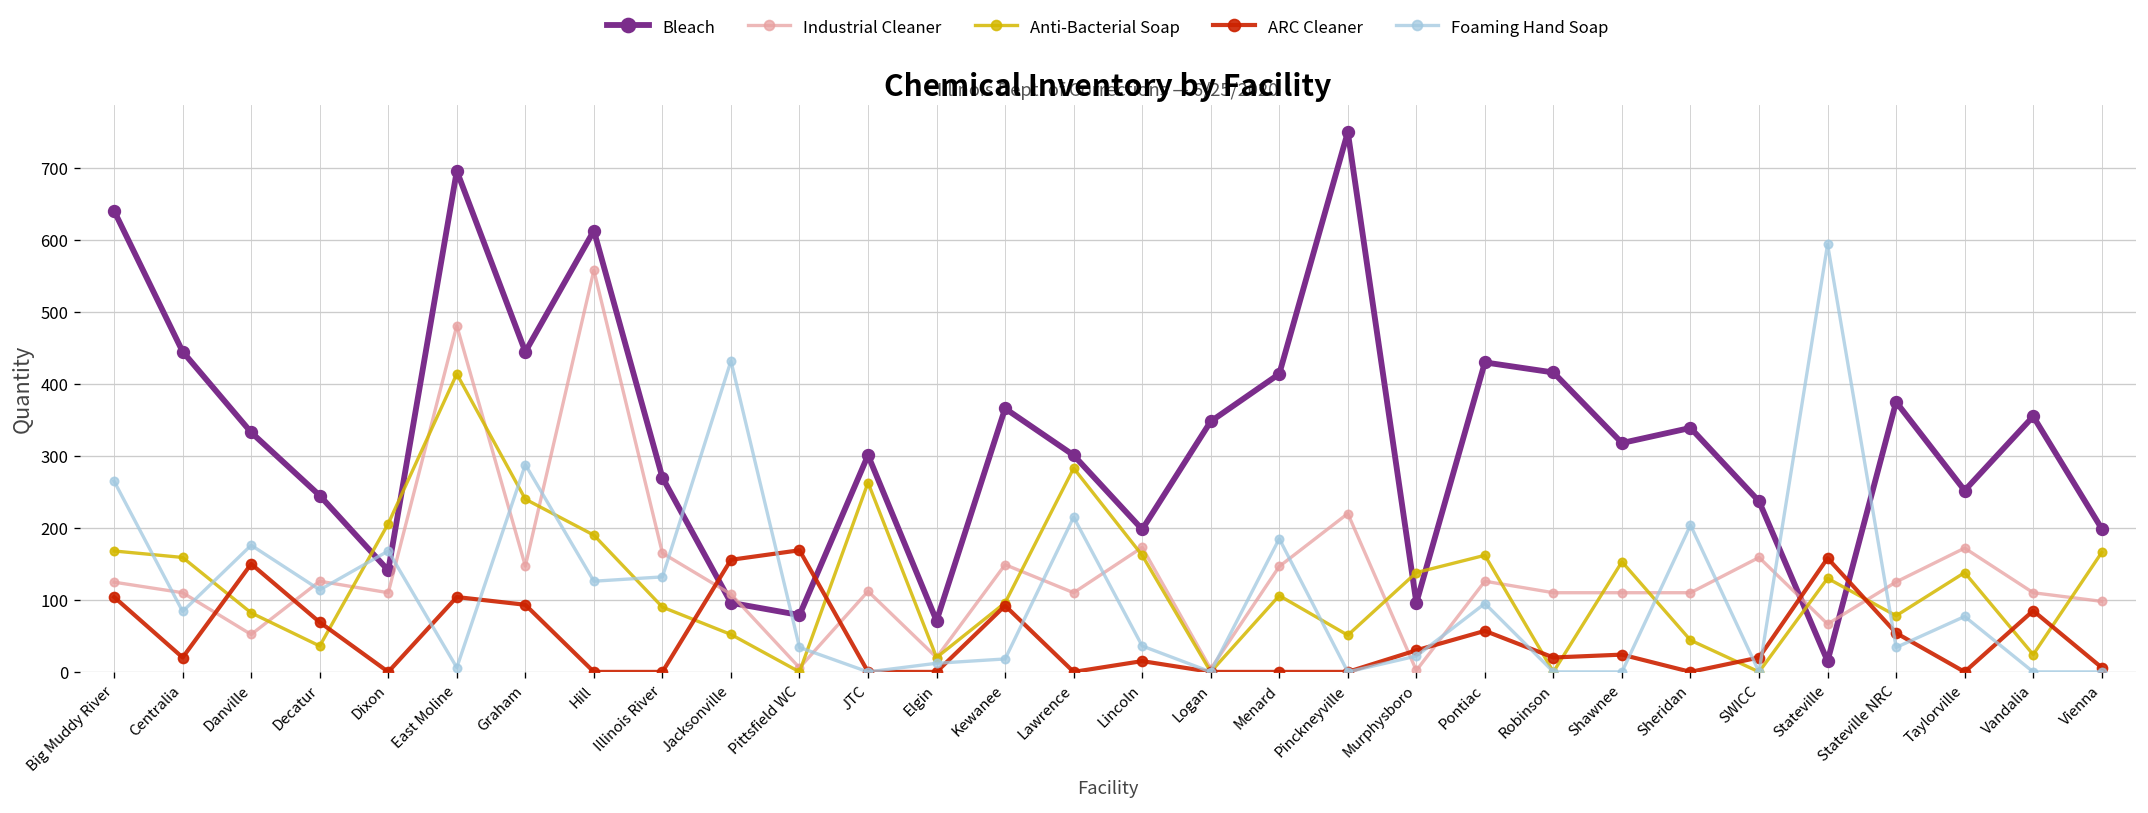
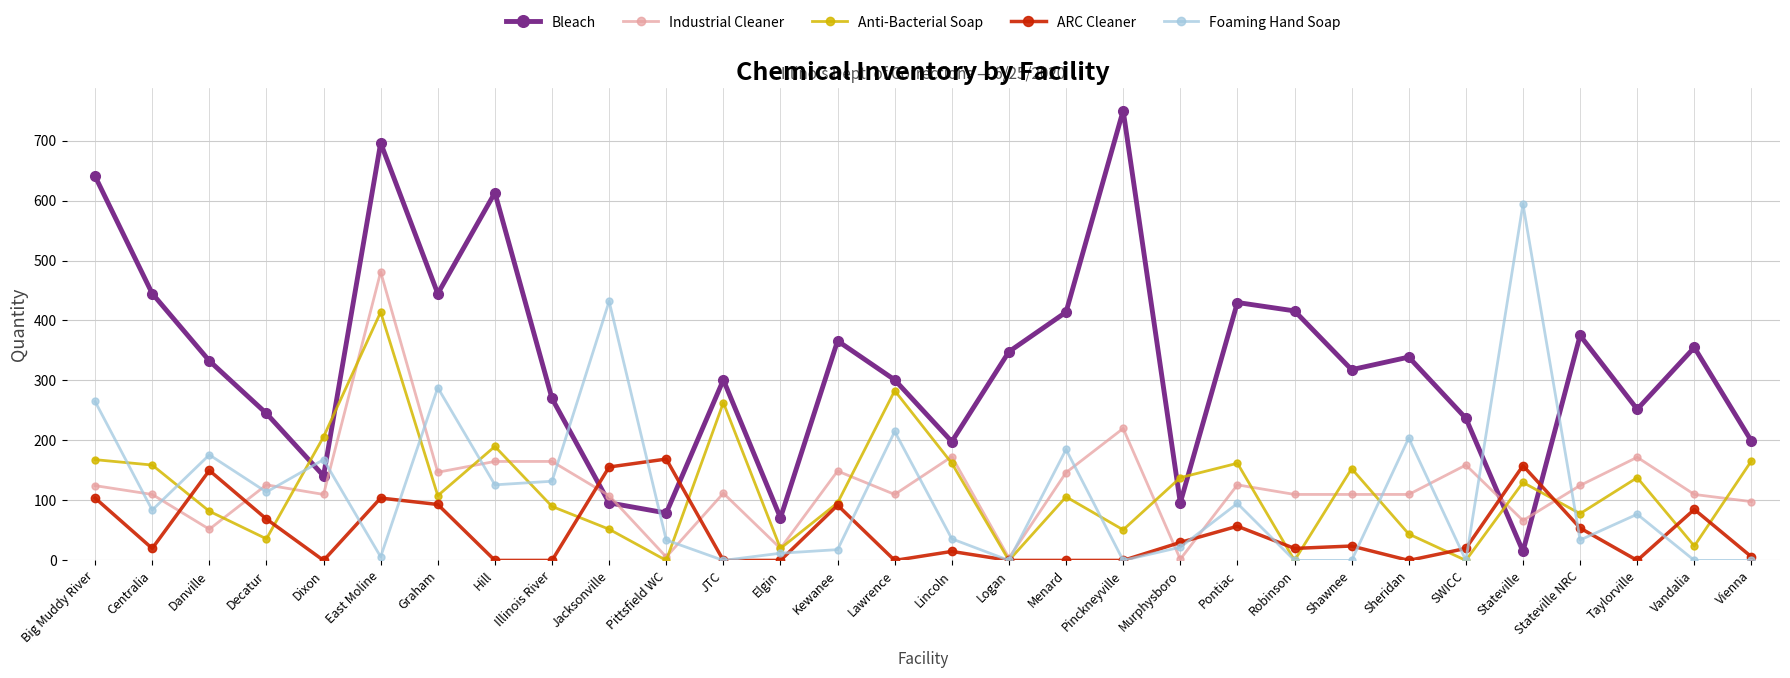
Anti-Bacterial Soap, Graham: 240 -> 110
Industrial Cleaner, Hill: 560 -> 170
